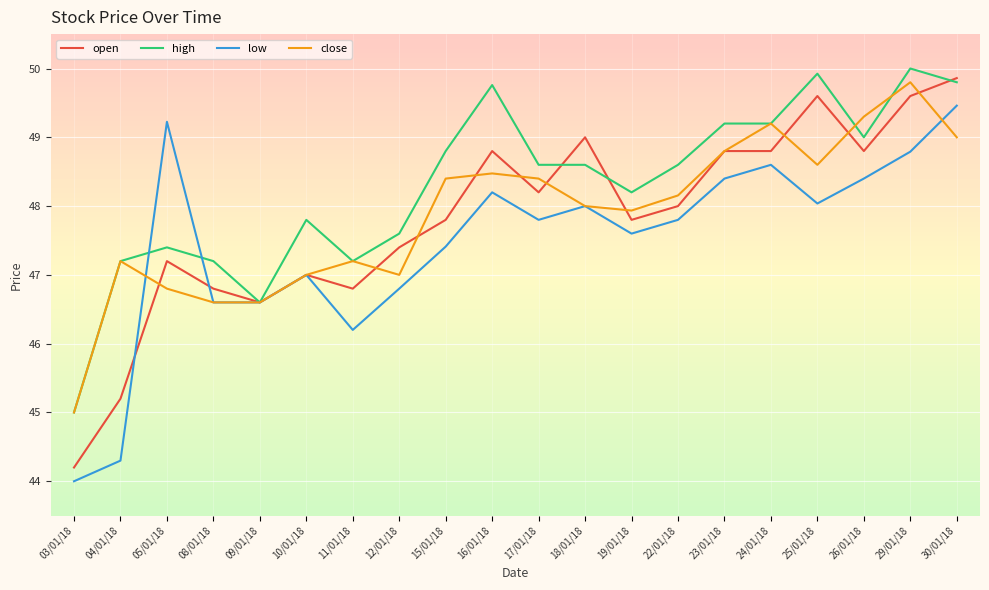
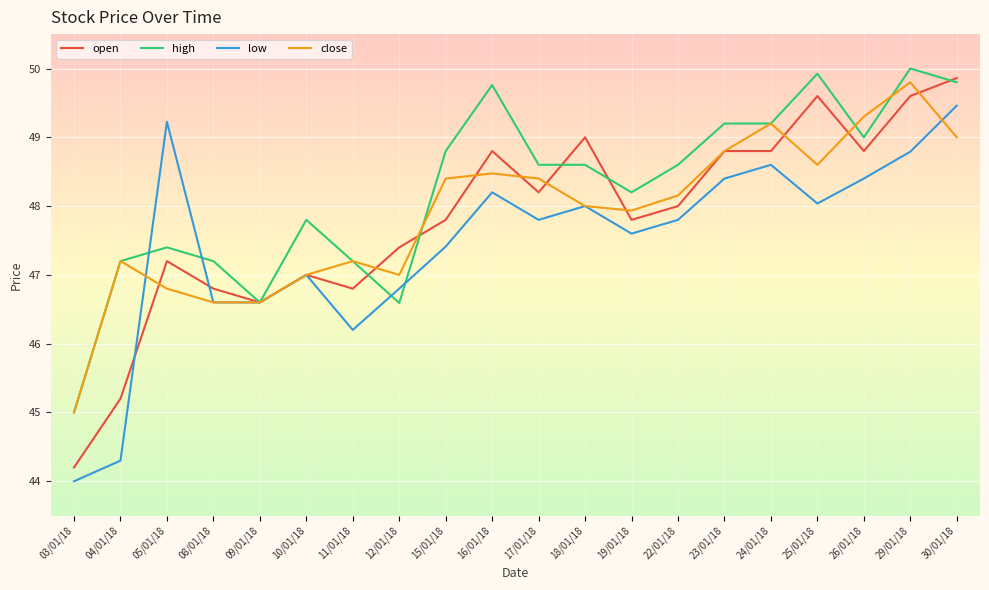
high, 12/01/18: 47.6 -> 46.6
